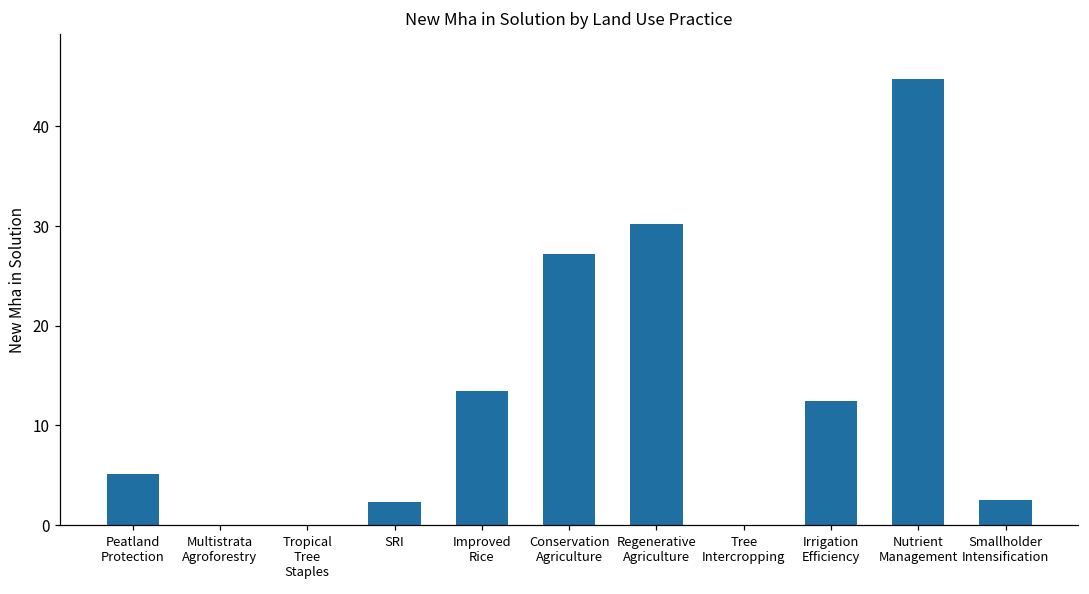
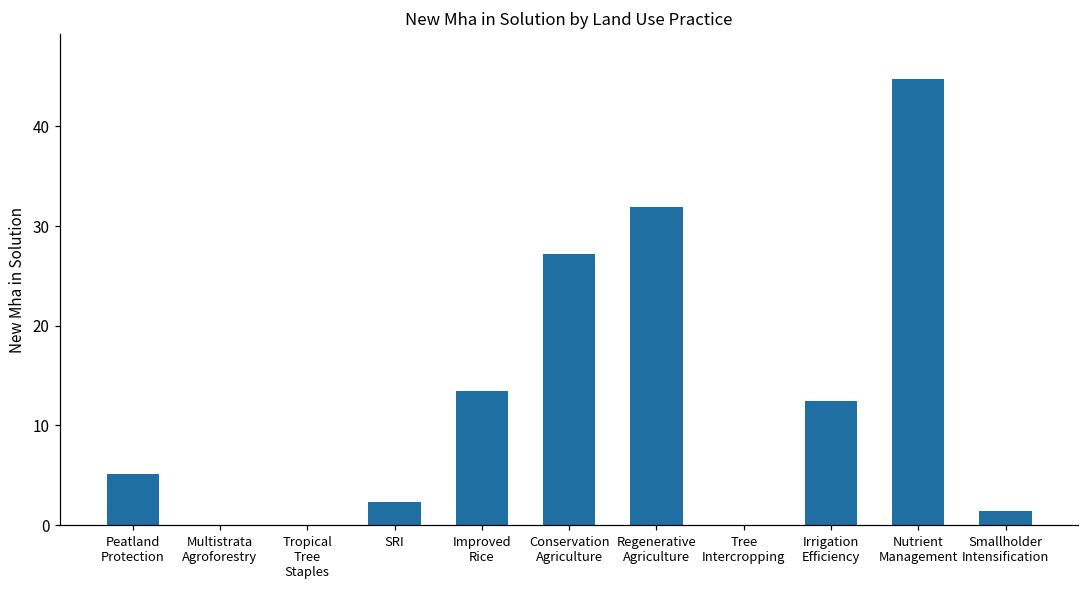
Regenerative Agriculture: 30 -> 32
Smallholder Intensification: 2 -> 1
